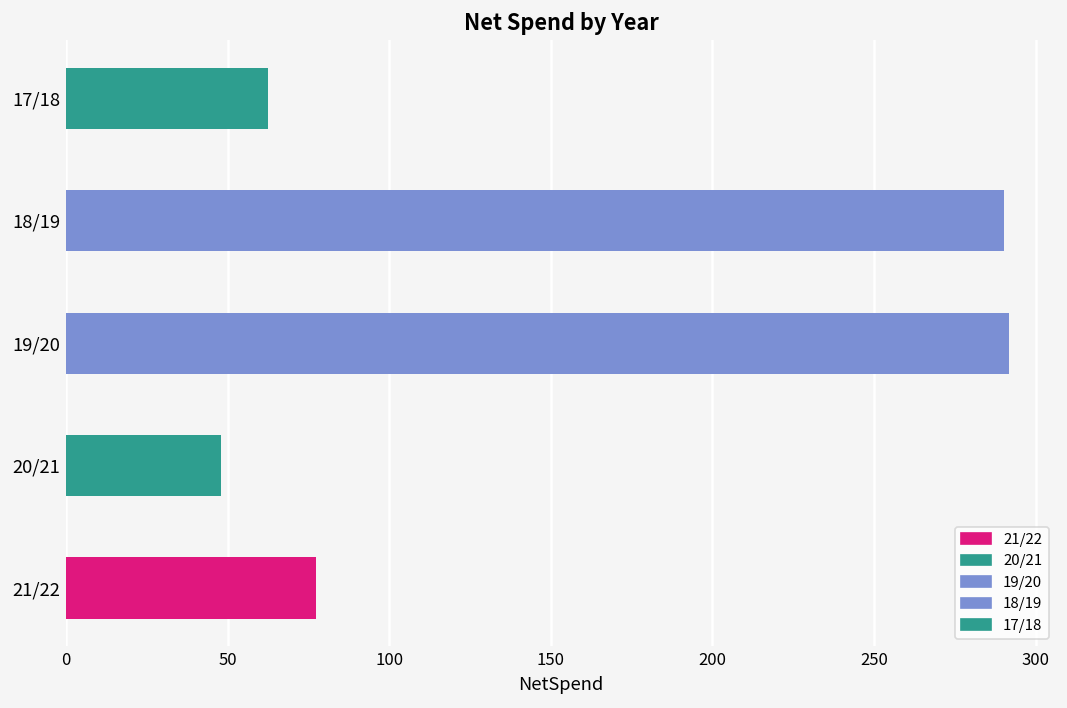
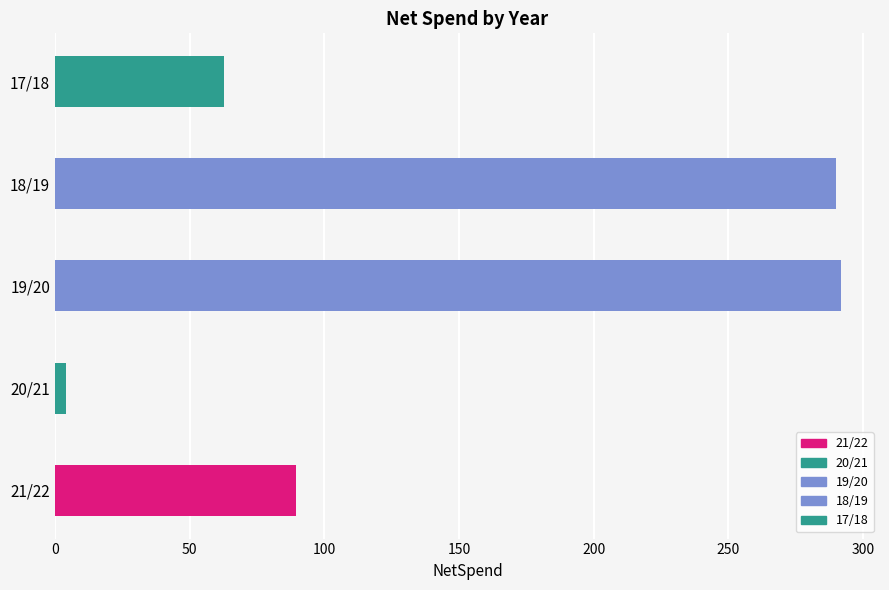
20/21: 48 -> 4
21/22: 77 -> 90
